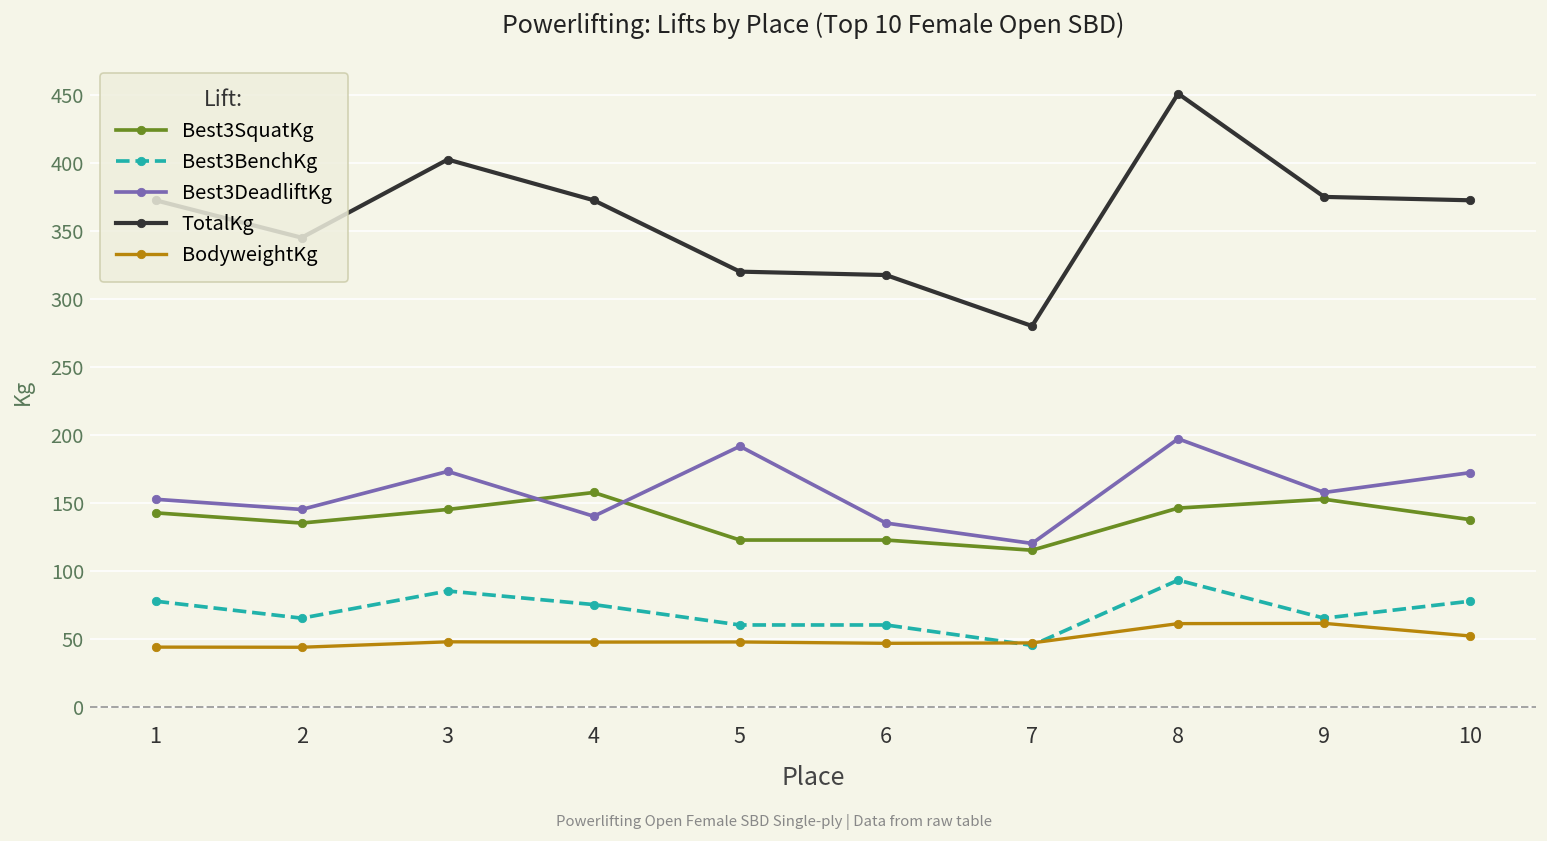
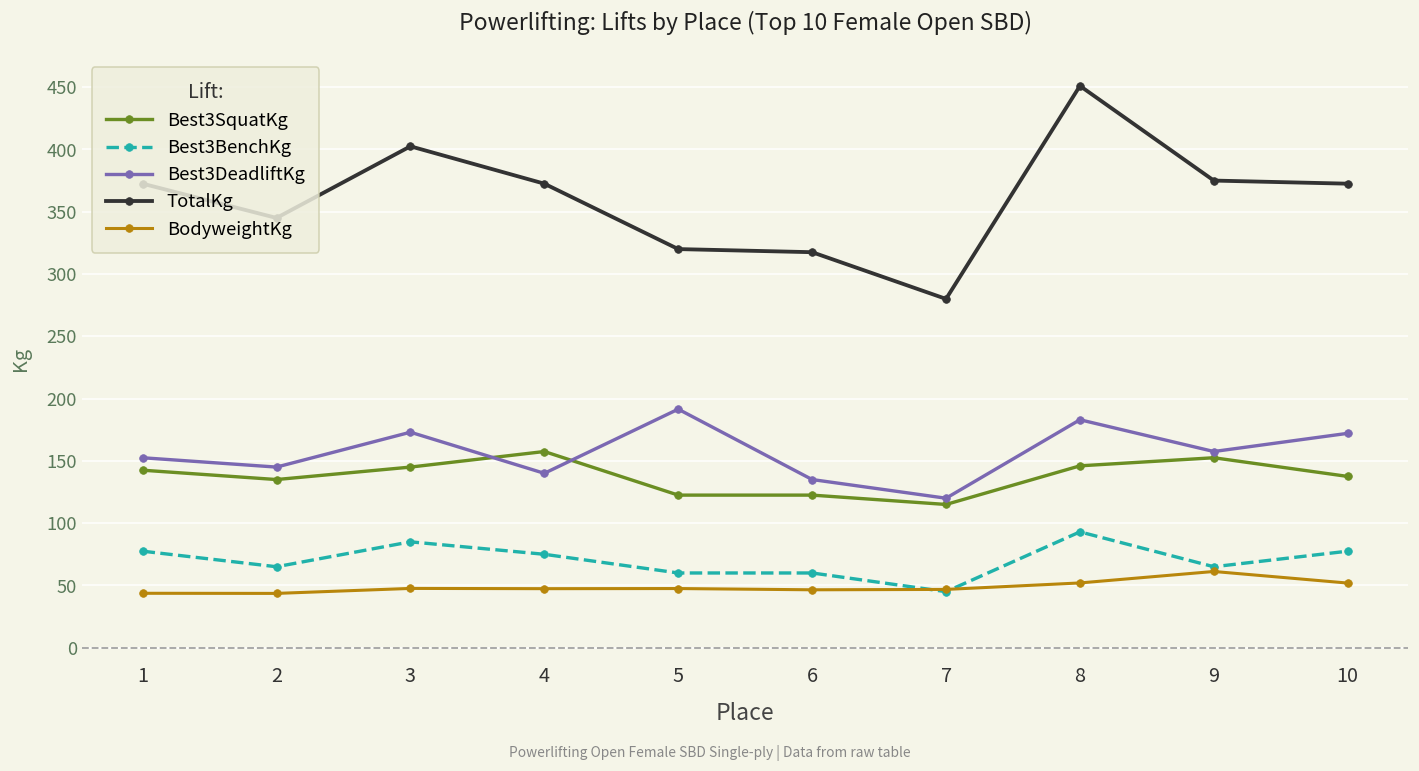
Best3DeadliftKg, 8: 197 -> 183
BodyweightKg, 8: 61 -> 52
